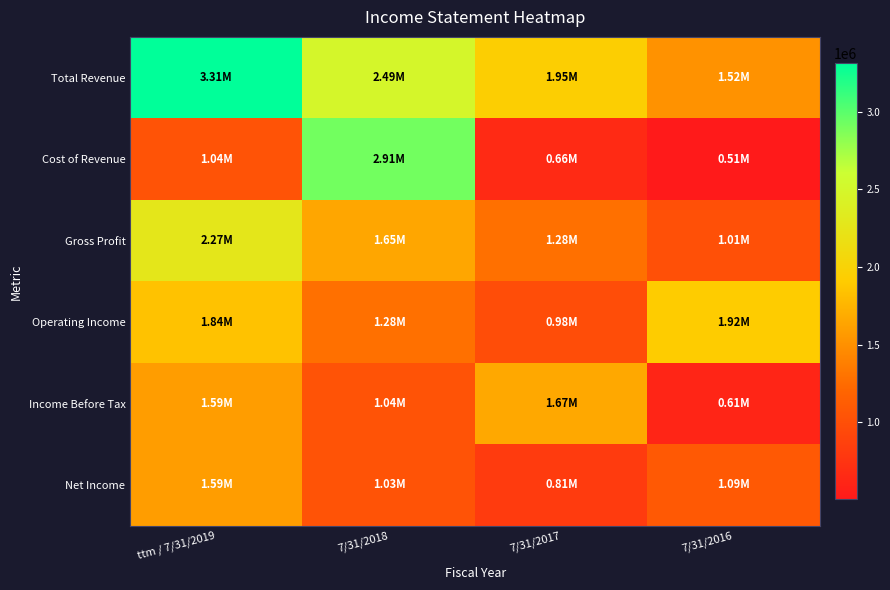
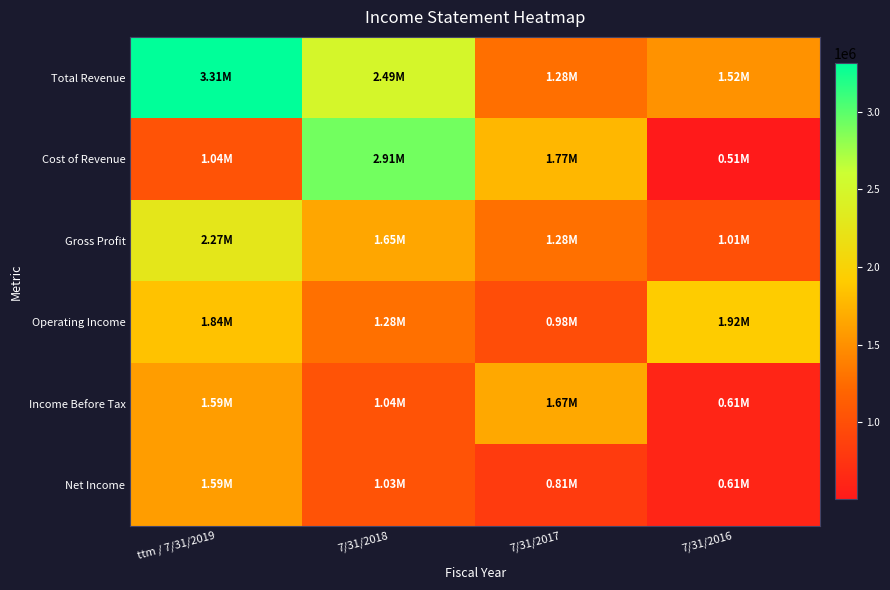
Total Revenue, 7/31/2017: 1.95M -> 1.28M
Cost of Revenue, 7/31/2017: 0.66M -> 1.77M
Net Income, 7/31/2016: 1.09M -> 0.61M
